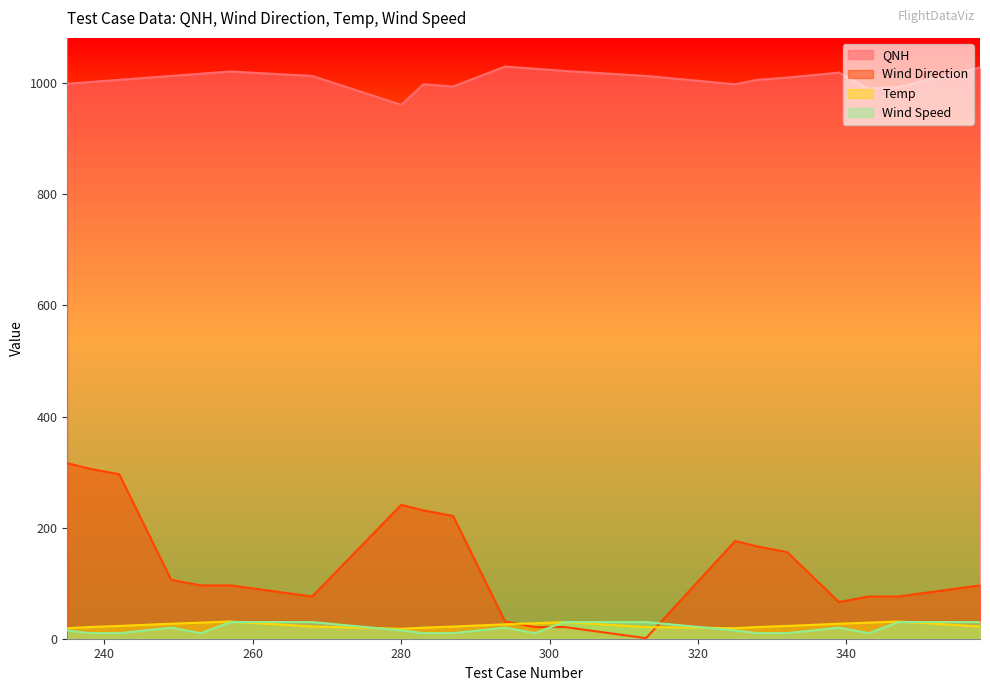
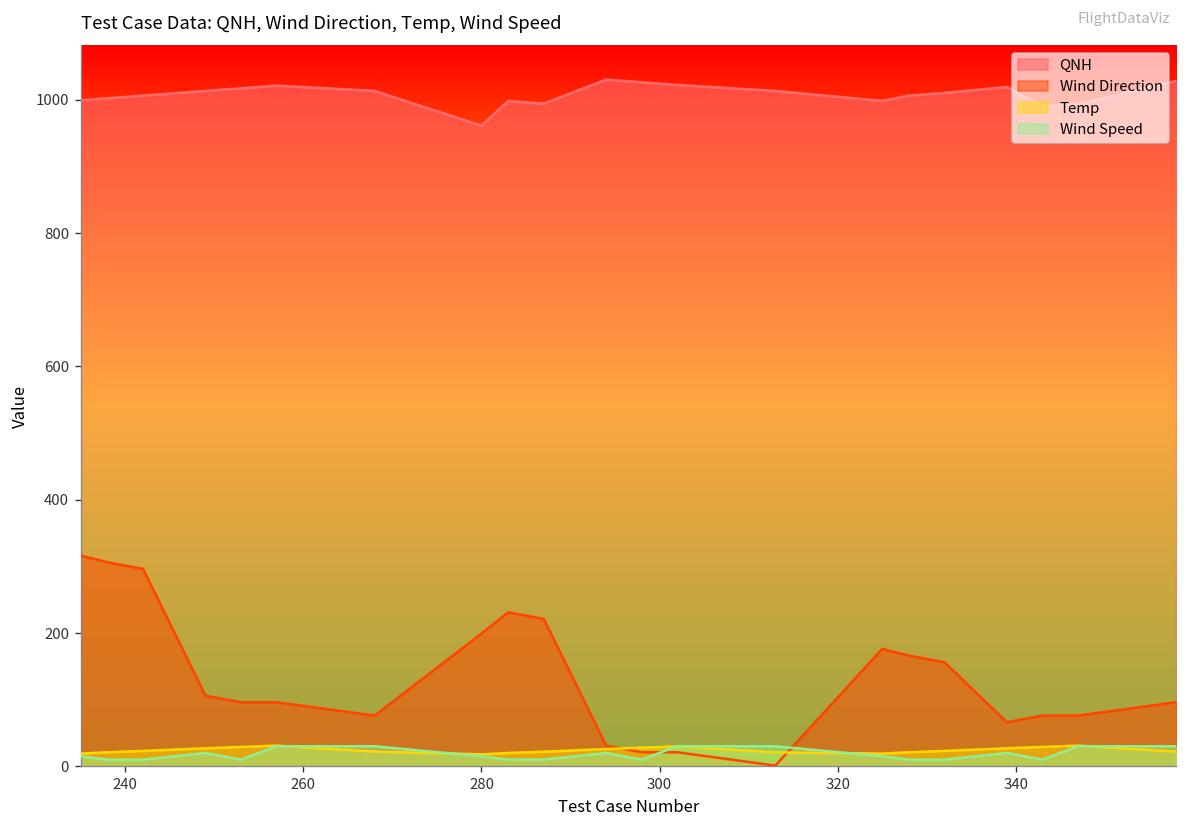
Wind Direction, 280: 240 -> 200
